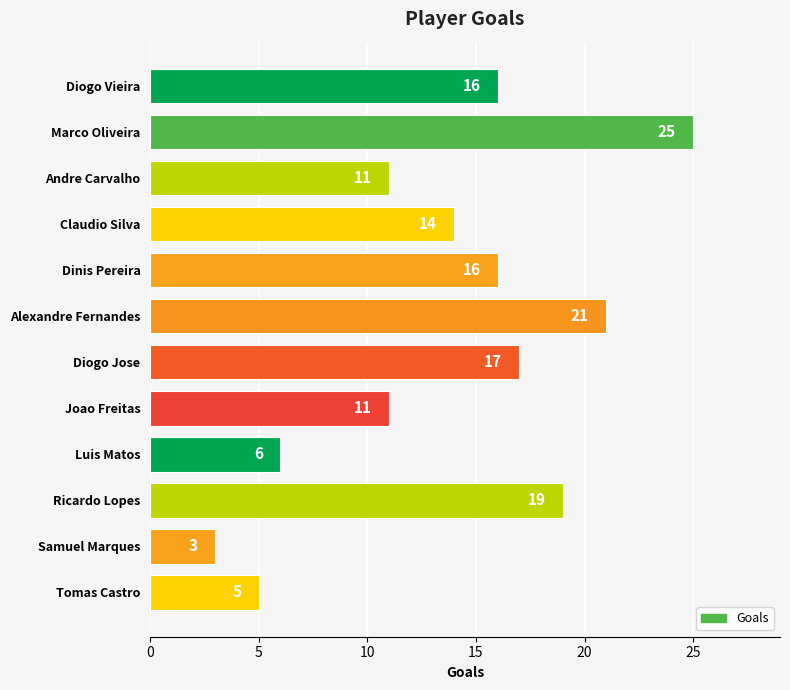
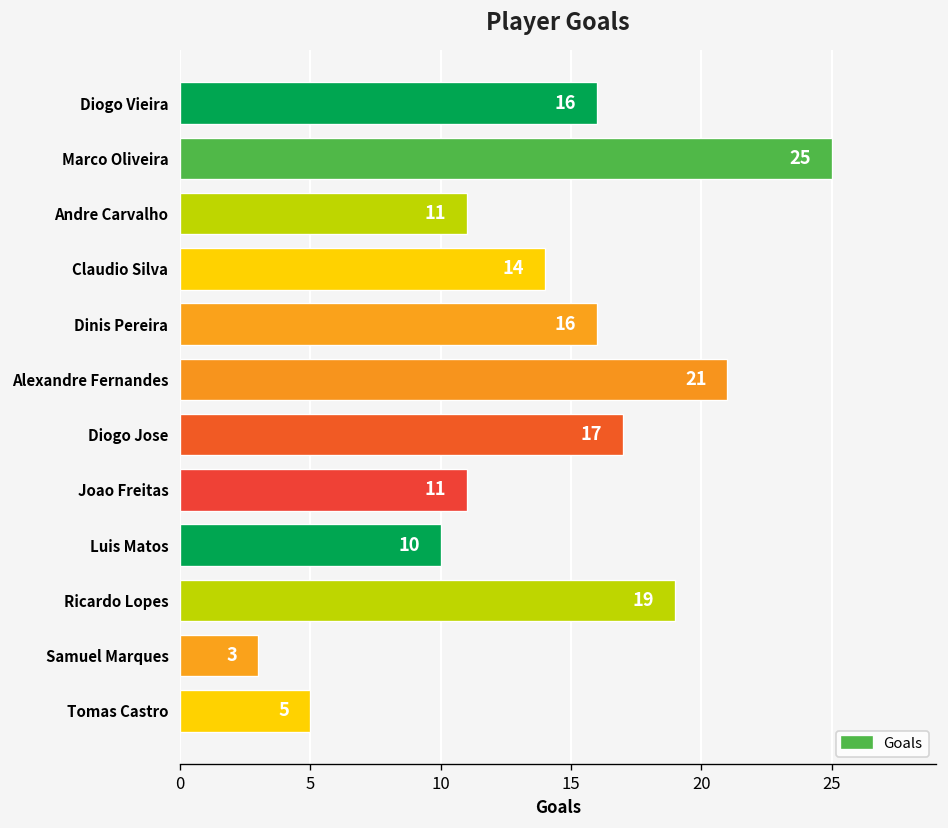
Luis Matos: 6 -> 10
